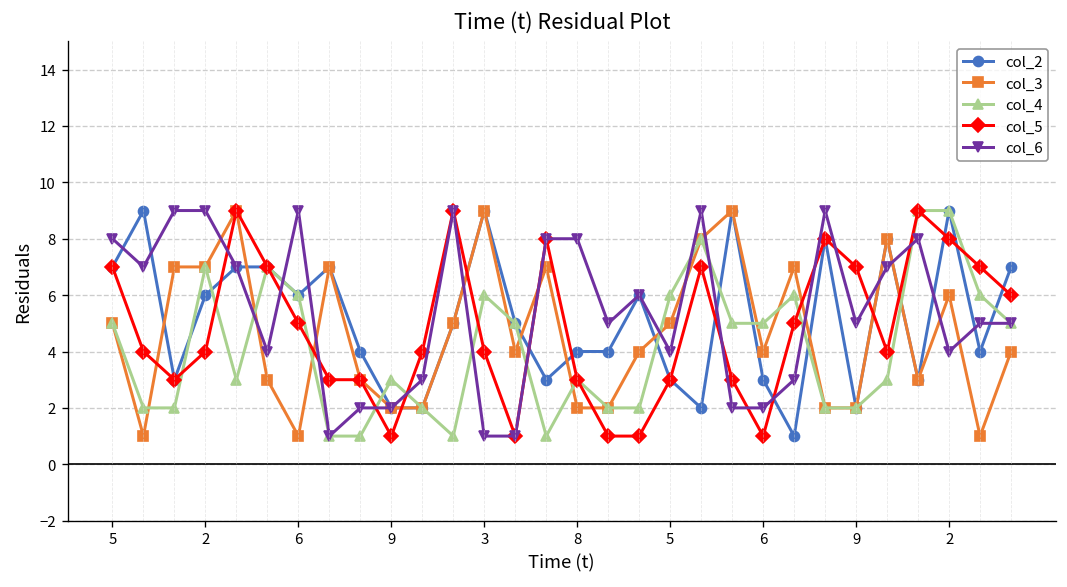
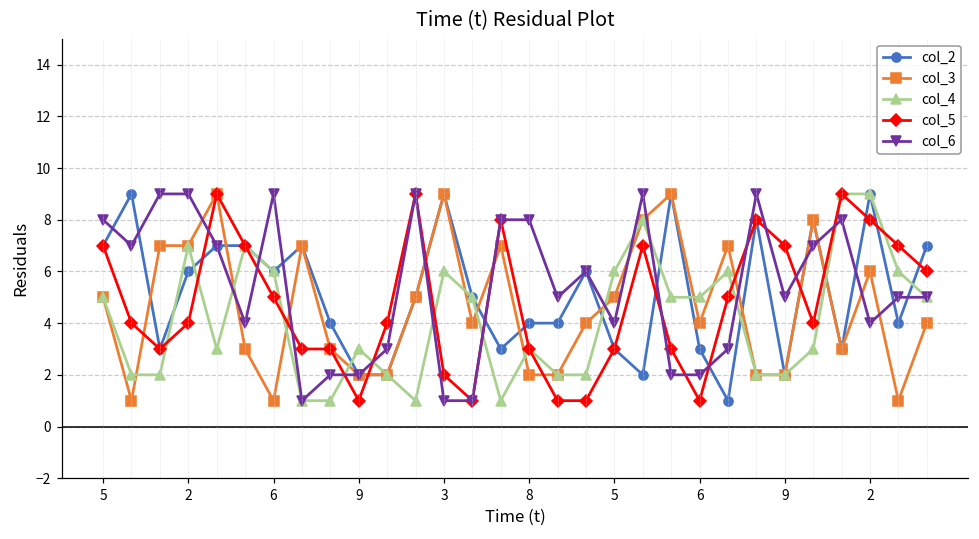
col_5, 3: 4 -> 2
